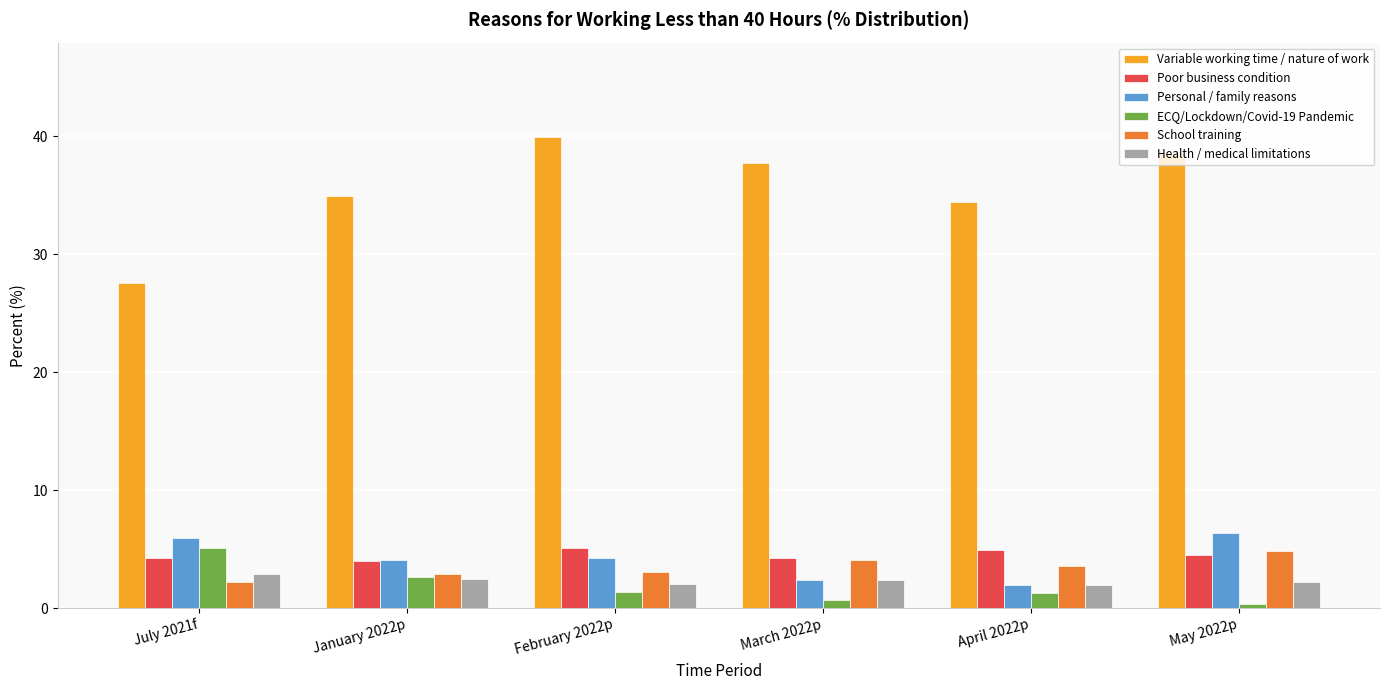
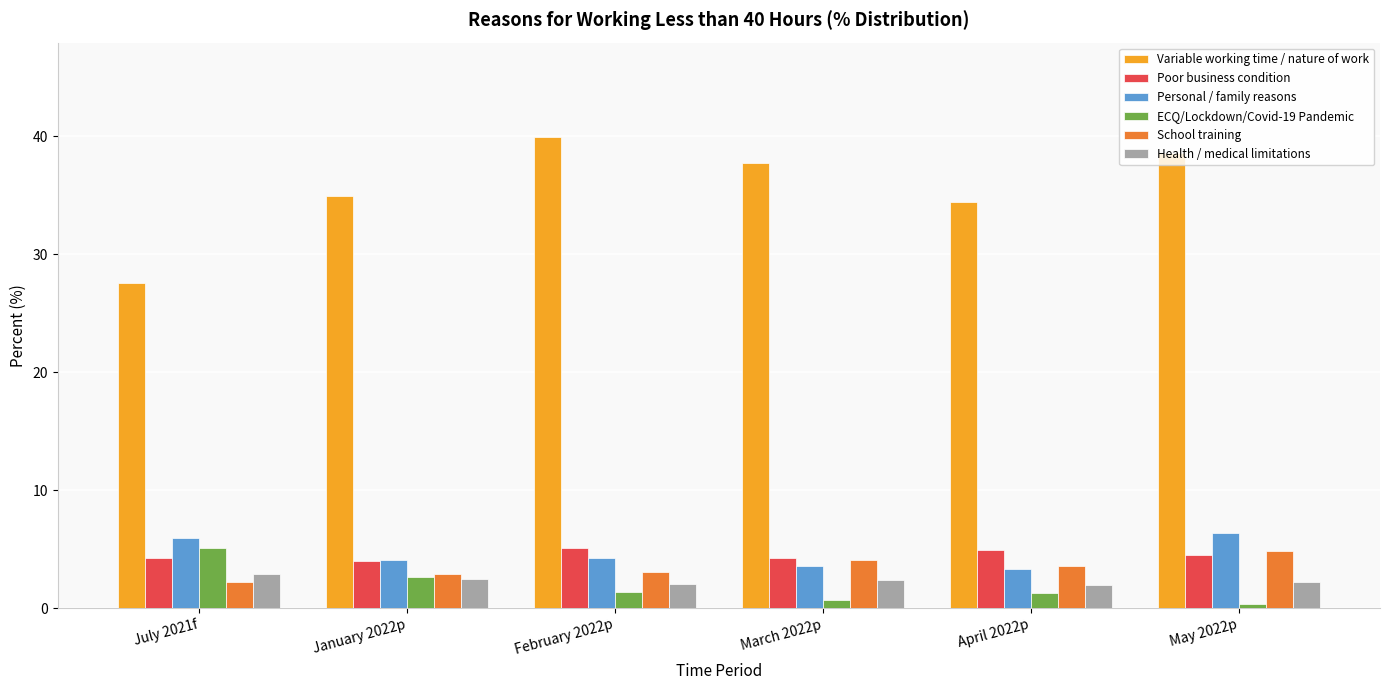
Personal / family reasons, March 2022p: 2.4 -> 3.6
Personal / family reasons, April 2022p: 2.0 -> 3.3
